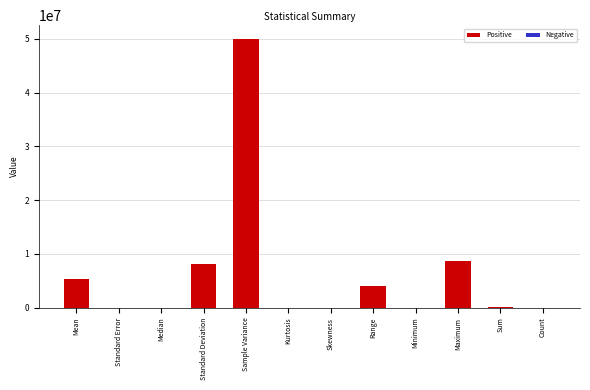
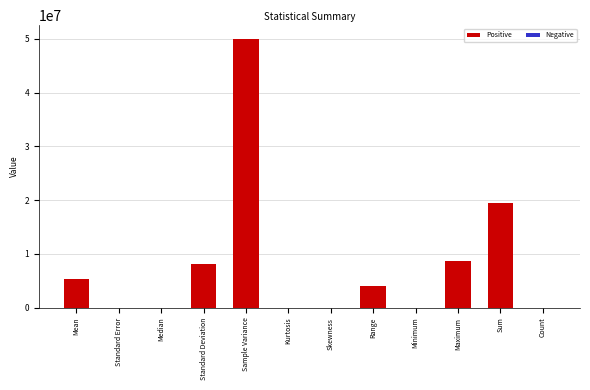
Sum: 0 -> 20000000
